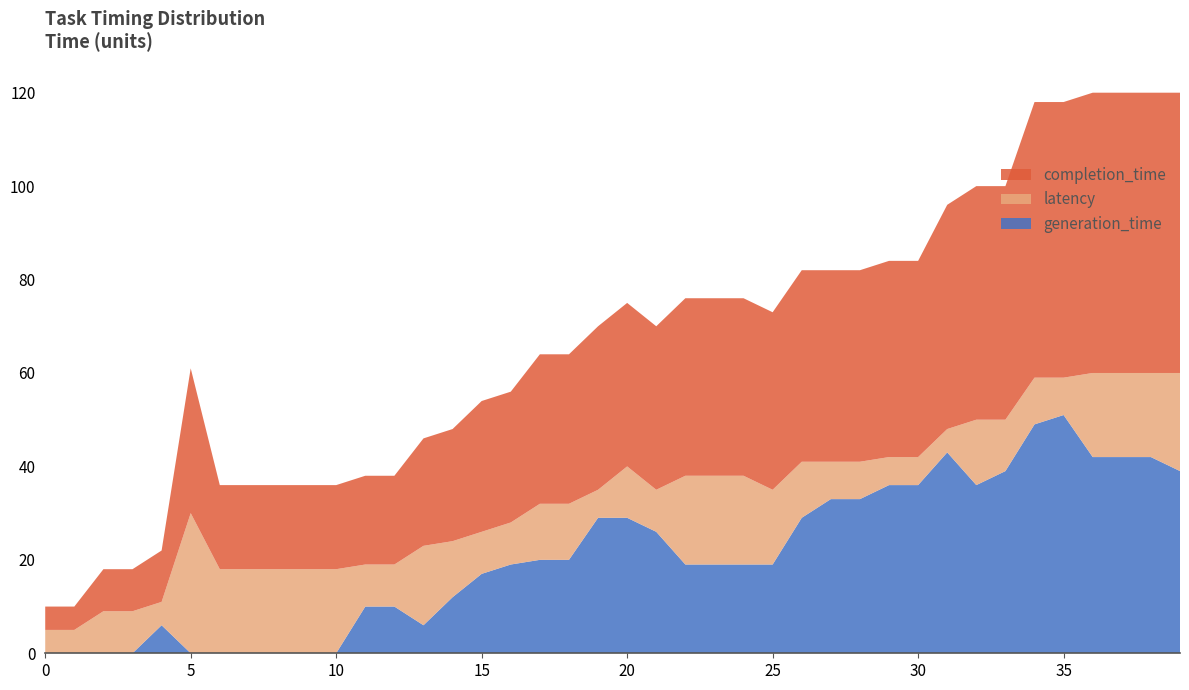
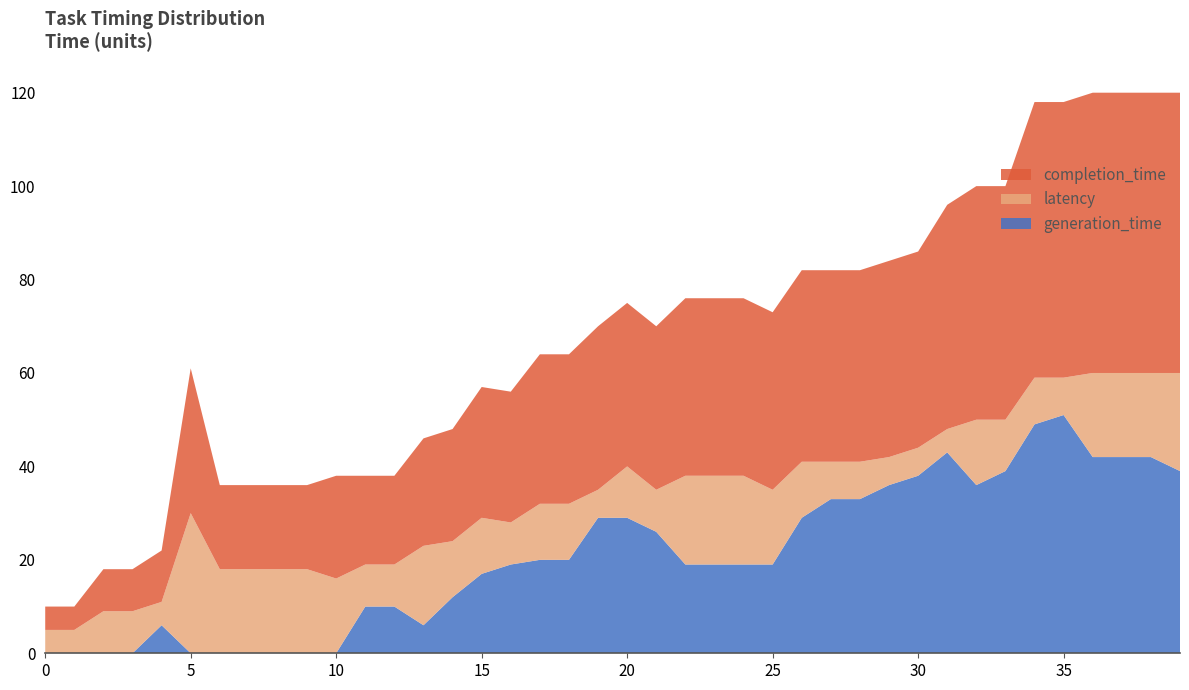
latency, 10: 18 -> 16
completion_time, 10: 18 -> 22
latency, 15: 9 -> 12
generation_time, 30: 36 -> 38
